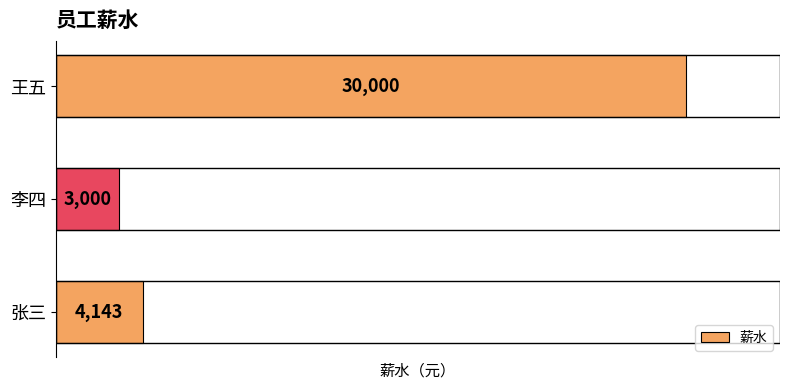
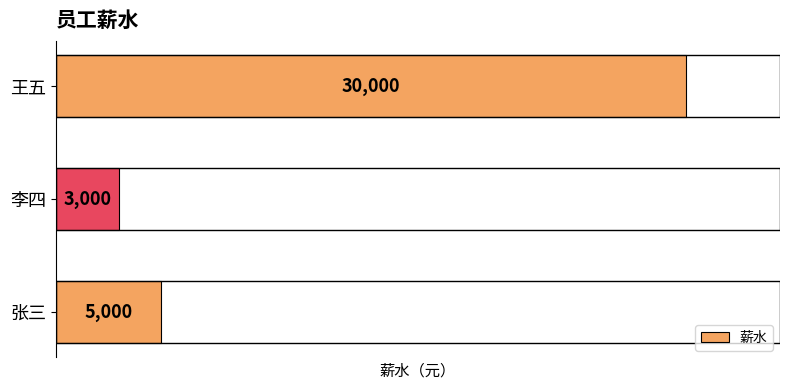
张三: 4,143 -> 5,000
